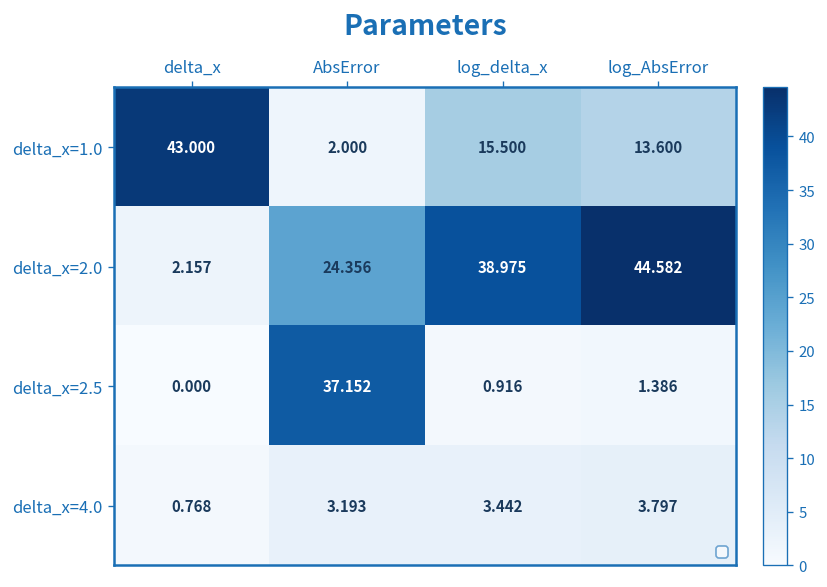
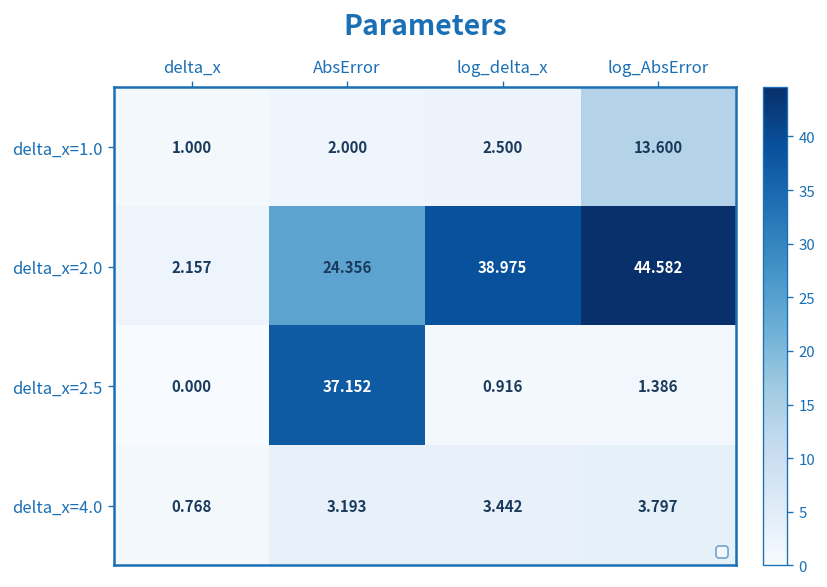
delta_x=1.0, delta_x: 43.000 -> 1.000
delta_x=1.0, log_delta_x: 15.500 -> 2.500
